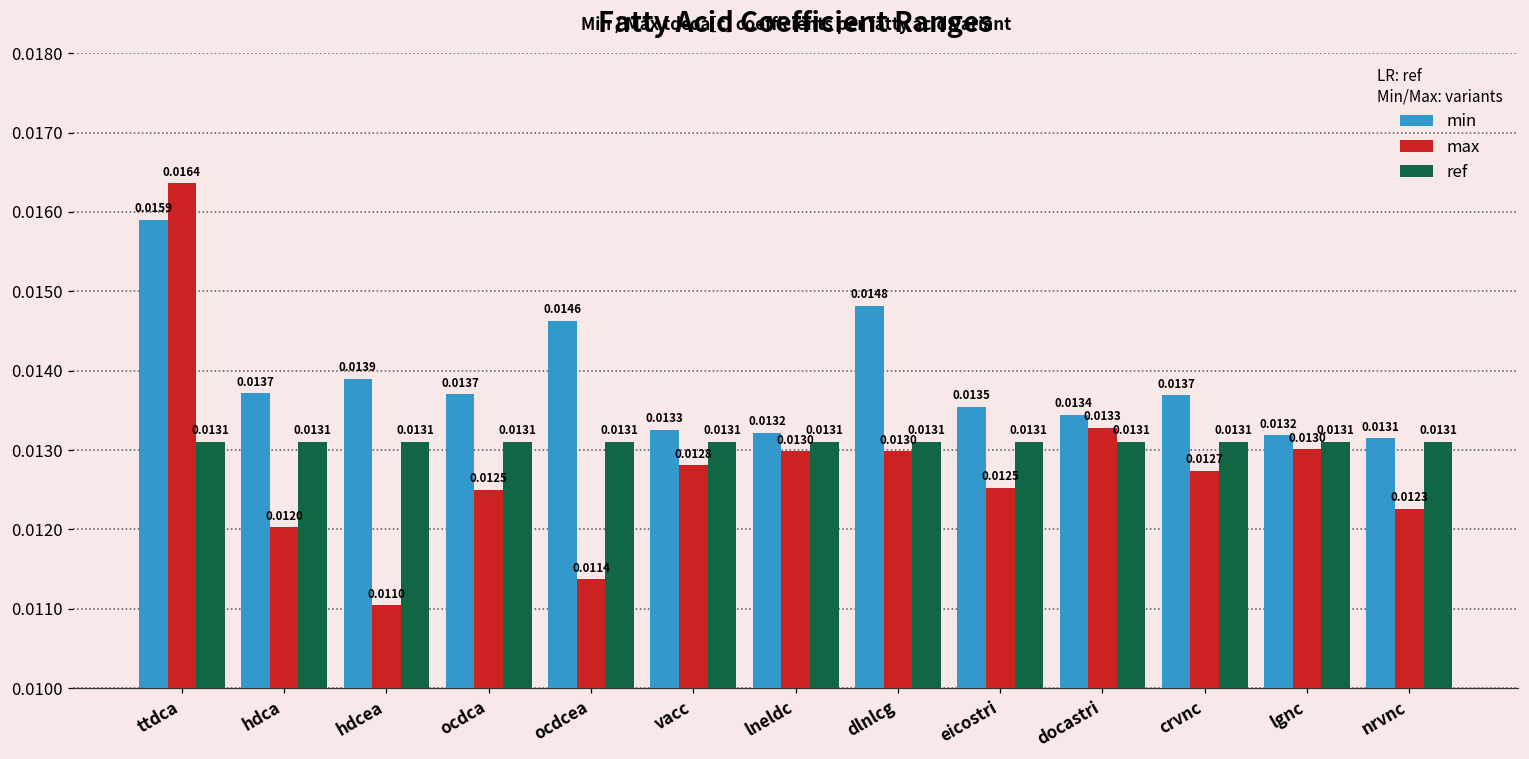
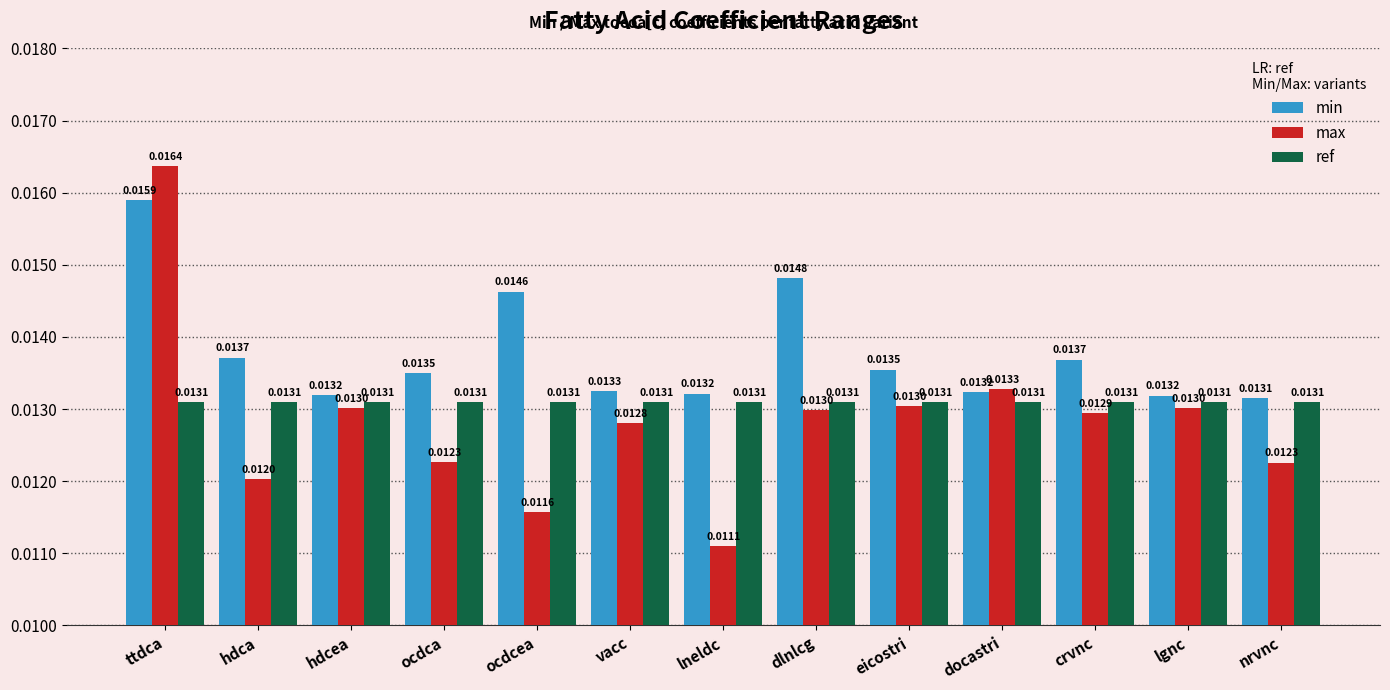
min, hdcea: 0.0139 -> 0.0132
max, hdcea: 0.0110 -> 0.0130
min, ocdca: 0.0137 -> 0.0135
max, ocdca: 0.0125 -> 0.0123
max, ocdcea: 0.0114 -> 0.0116
max, lneldc: 0.0130 -> 0.0111
max, eicostri: 0.0125 -> 0.0130
min, docastri: 0.0134 -> 0.0132
max, crvnc: 0.0127 -> 0.0129
